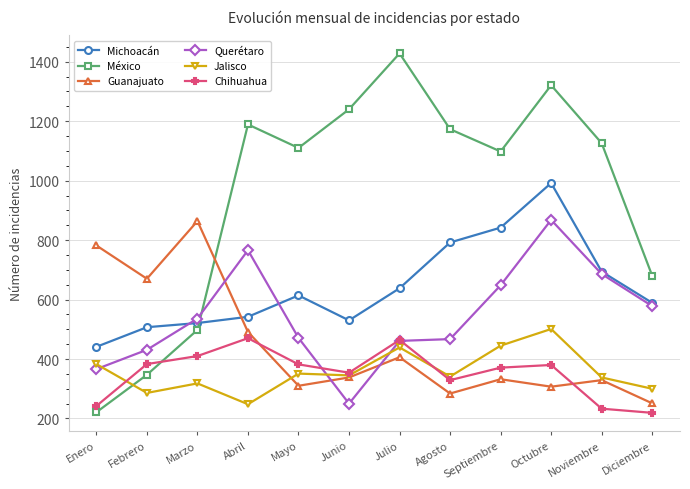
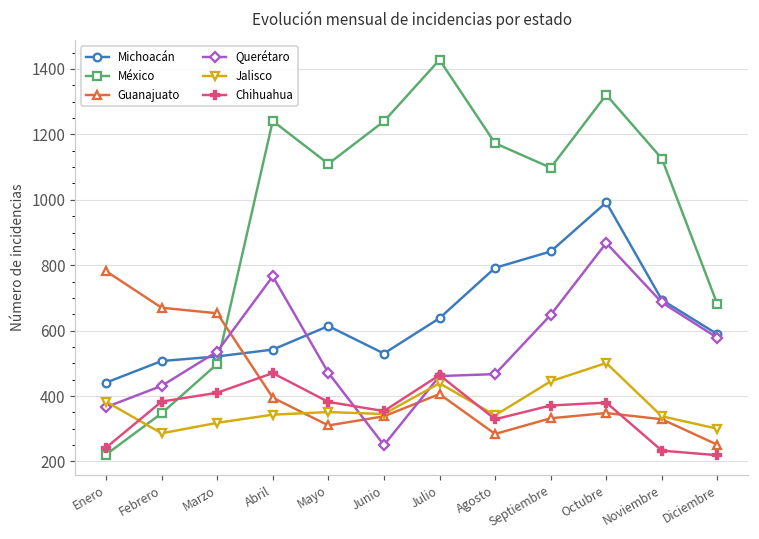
Guanajuato, Marzo: 860 -> 650
México, Abril: 1190 -> 1240
Guanajuato, Abril: 490 -> 400
Jalisco, Abril: 250 -> 340
Guanajuato, Octubre: 310 -> 350
